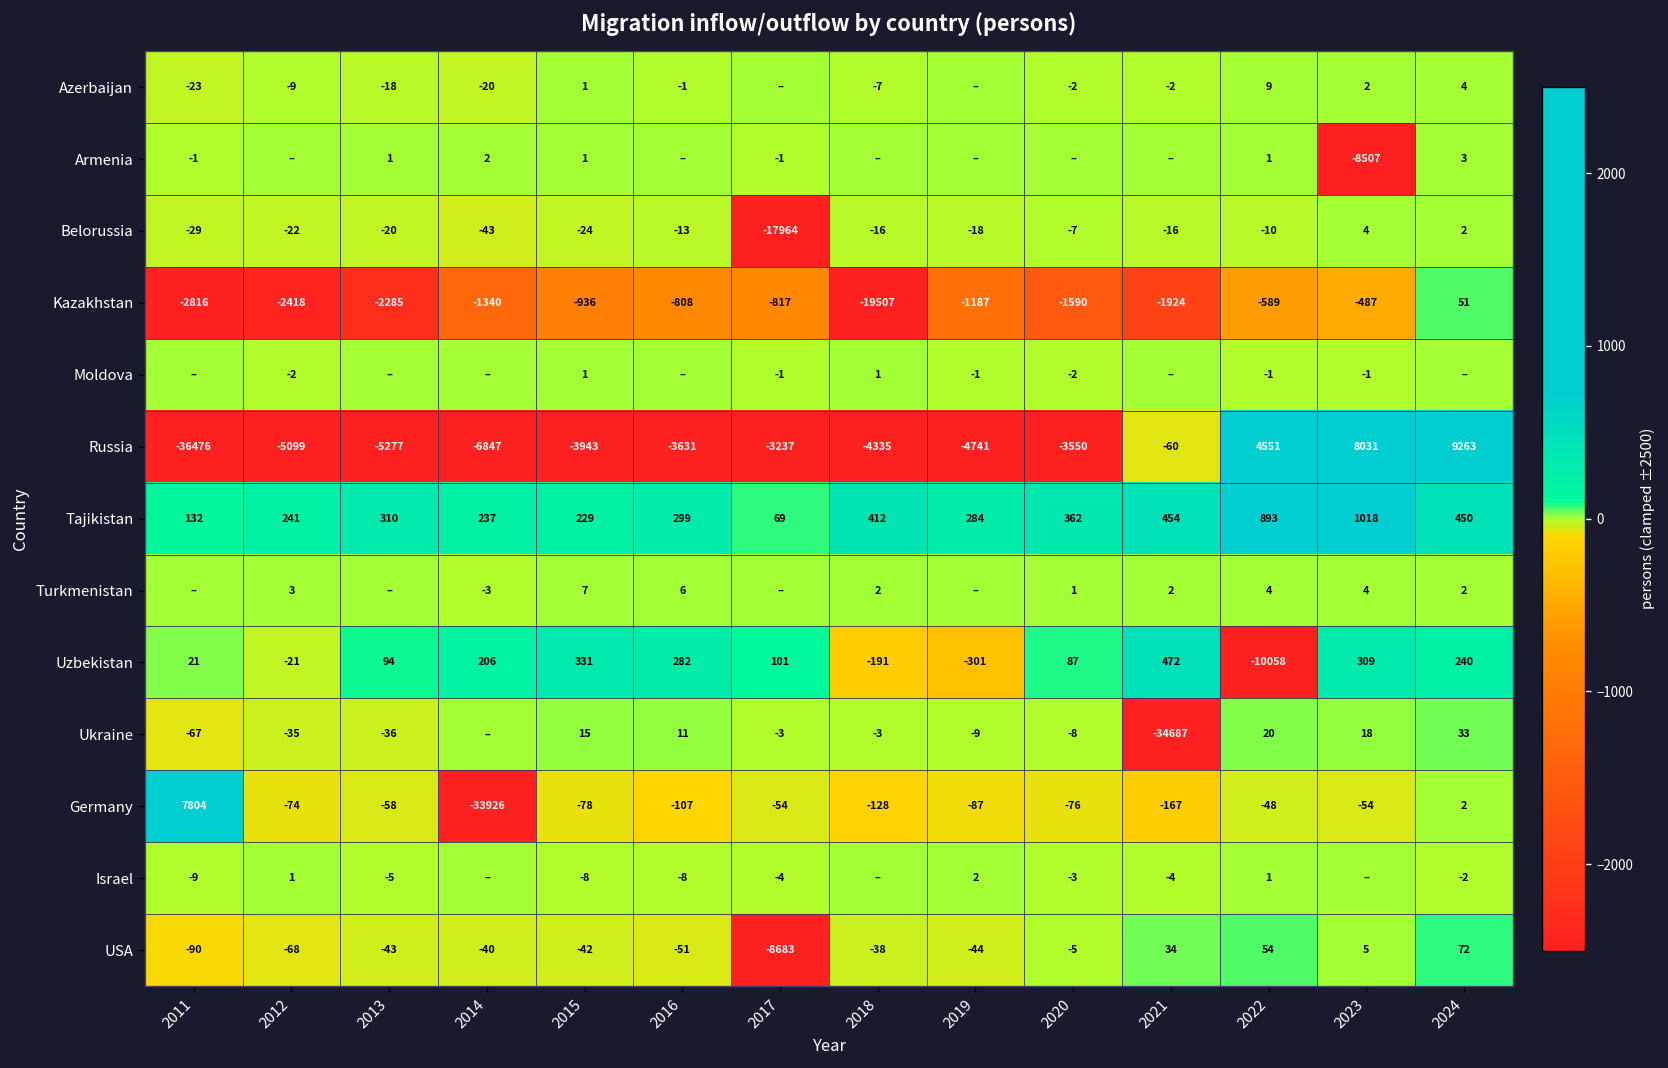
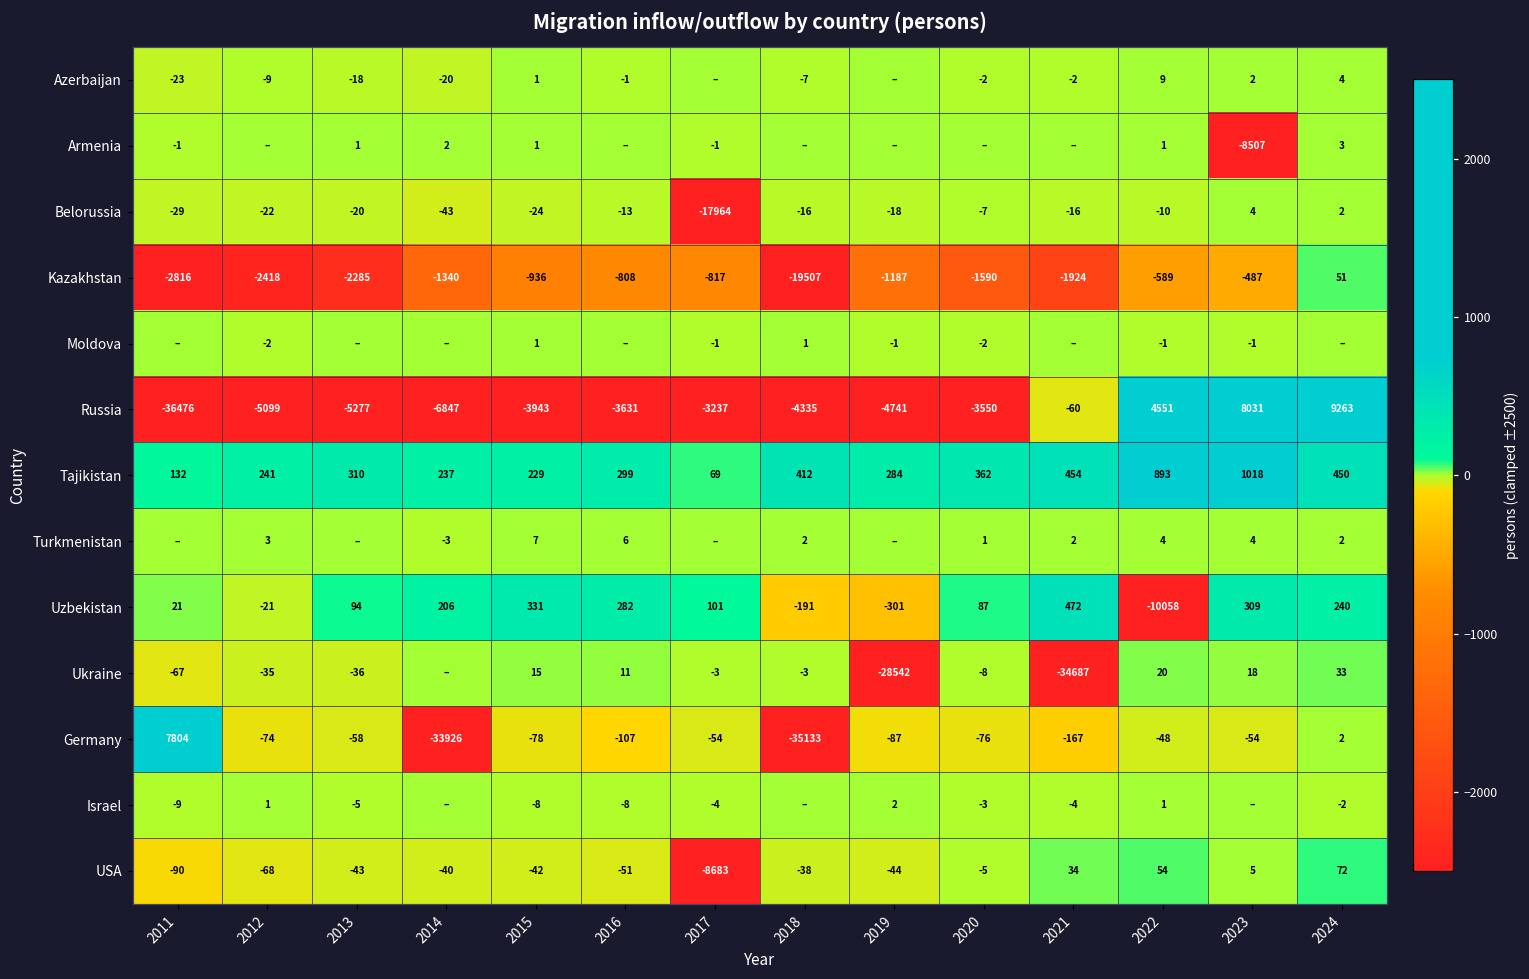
Ukraine, 2019: -9 -> -28542
Germany, 2018: -128 -> -35133
